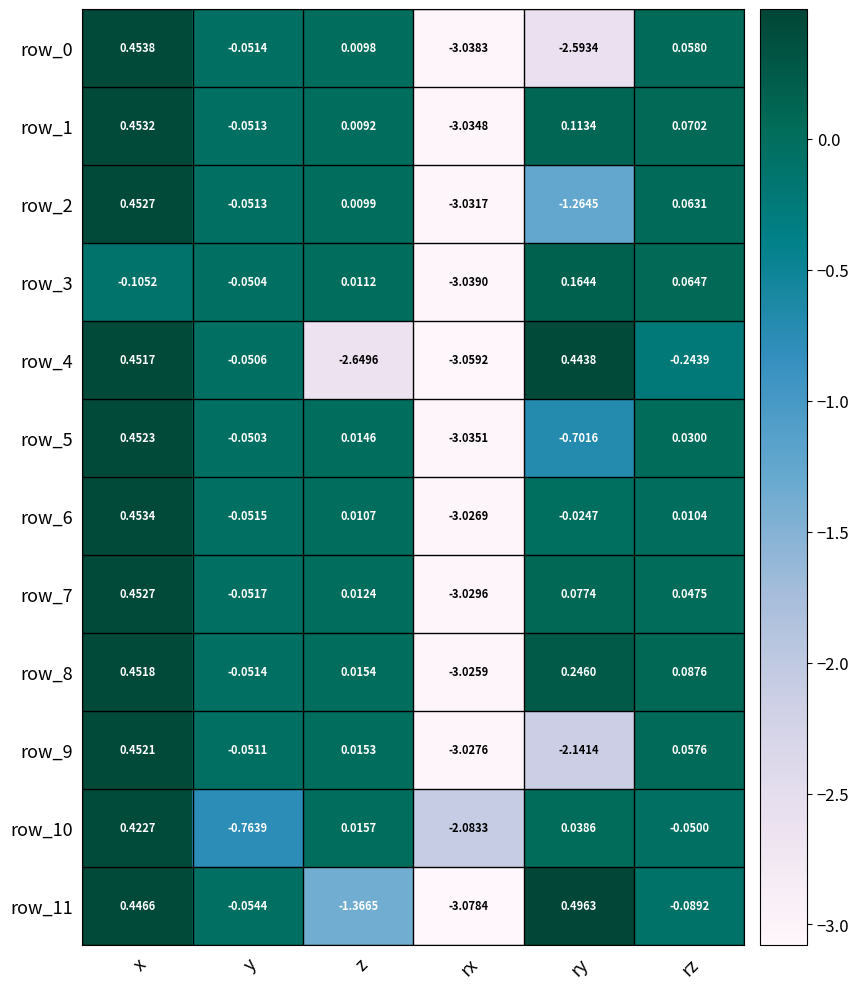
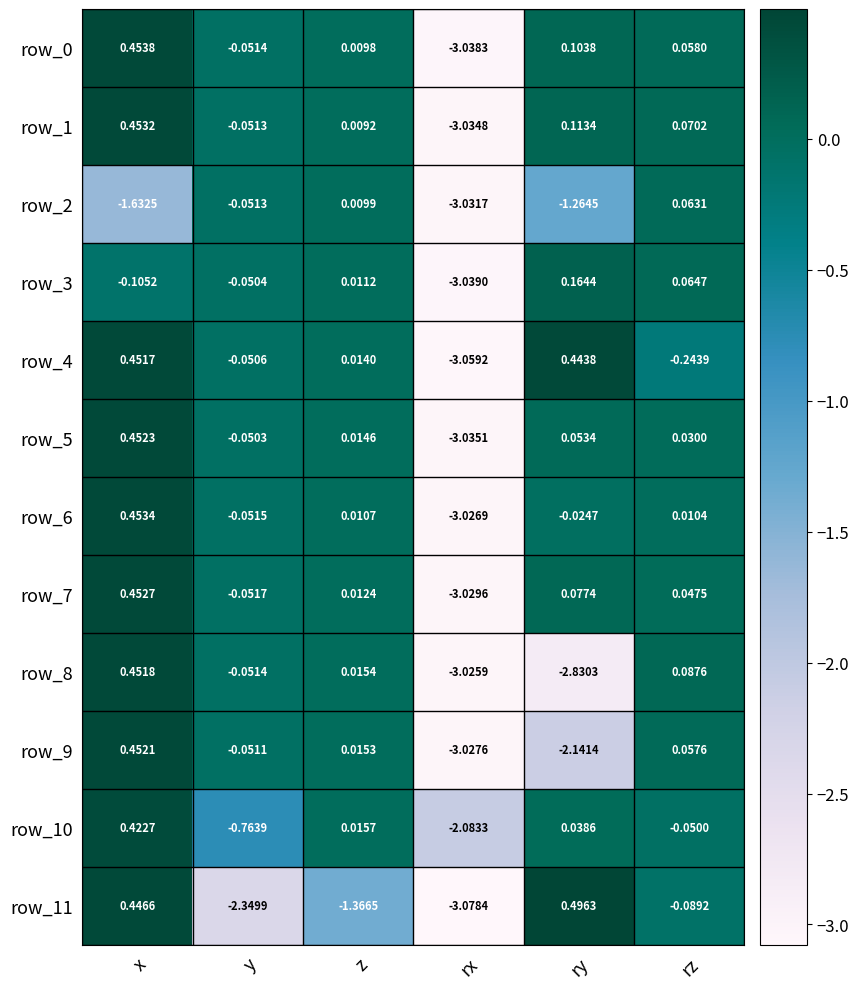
row_0, ry: -2.5934 -> 0.1038
row_2, x: 0.4527 -> -1.6325
row_4, z: -2.6496 -> 0.0140
row_5, ry: -0.7016 -> 0.0534
row_8, ry: 0.2460 -> -2.8303
row_11, y: -0.0544 -> -2.3499
